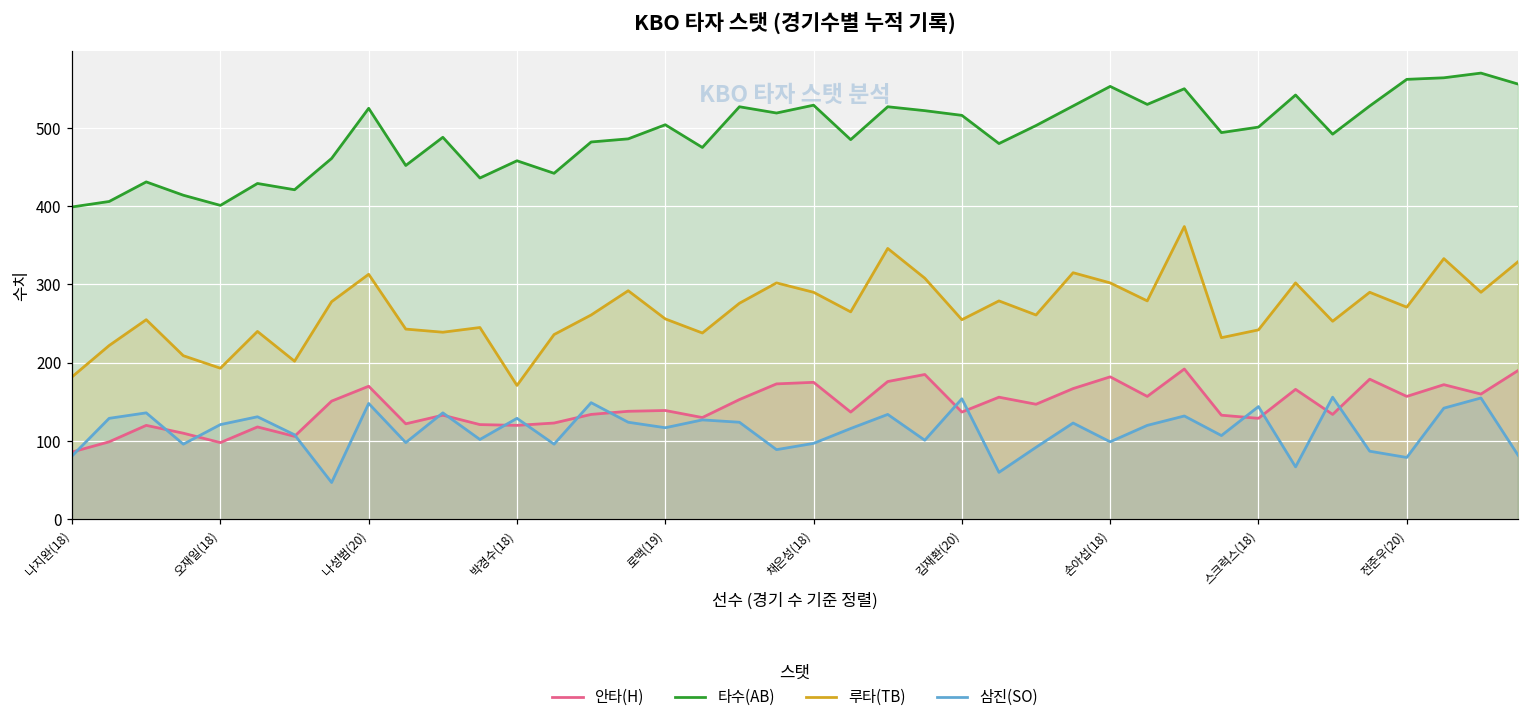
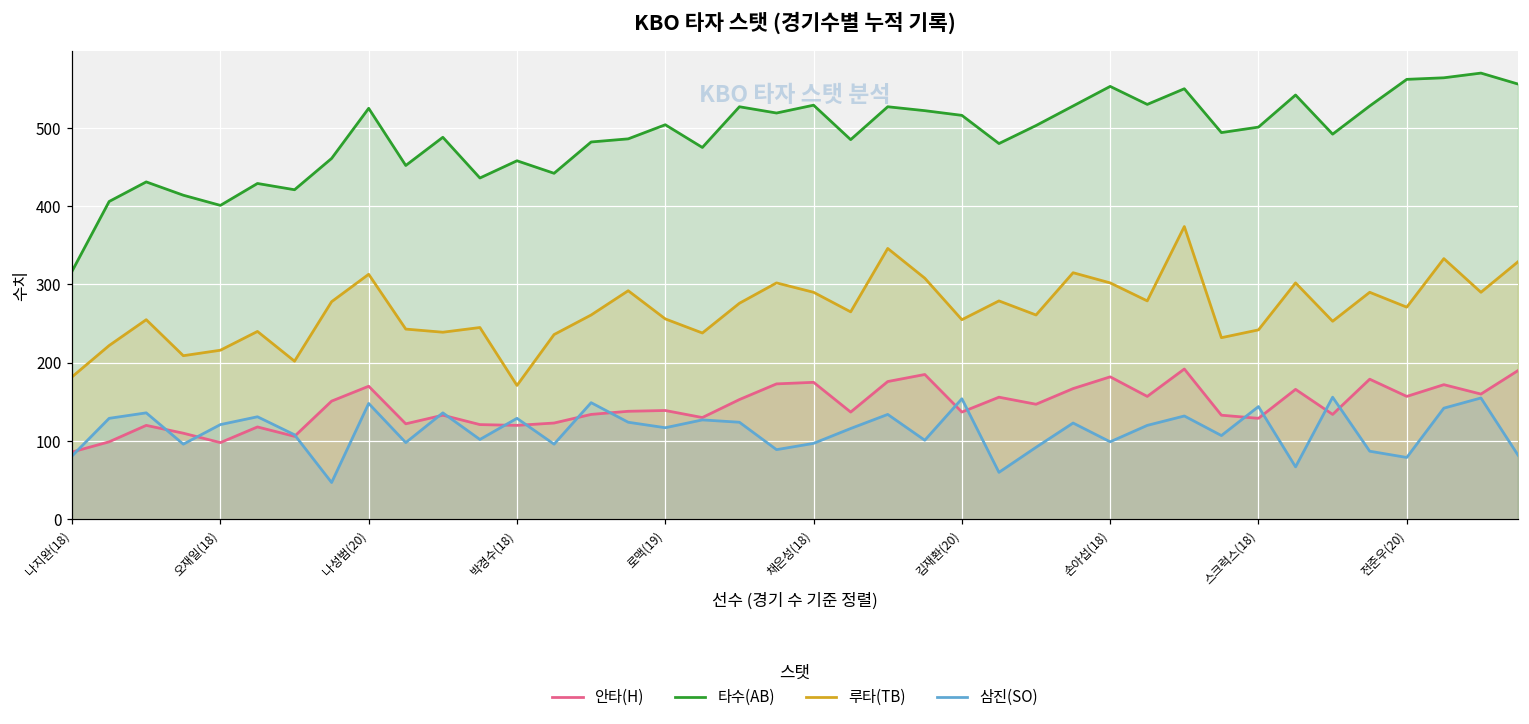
타수(AB), 나지완(18): 400 -> 320
루타(TB), 오재일(18): 190 -> 220
